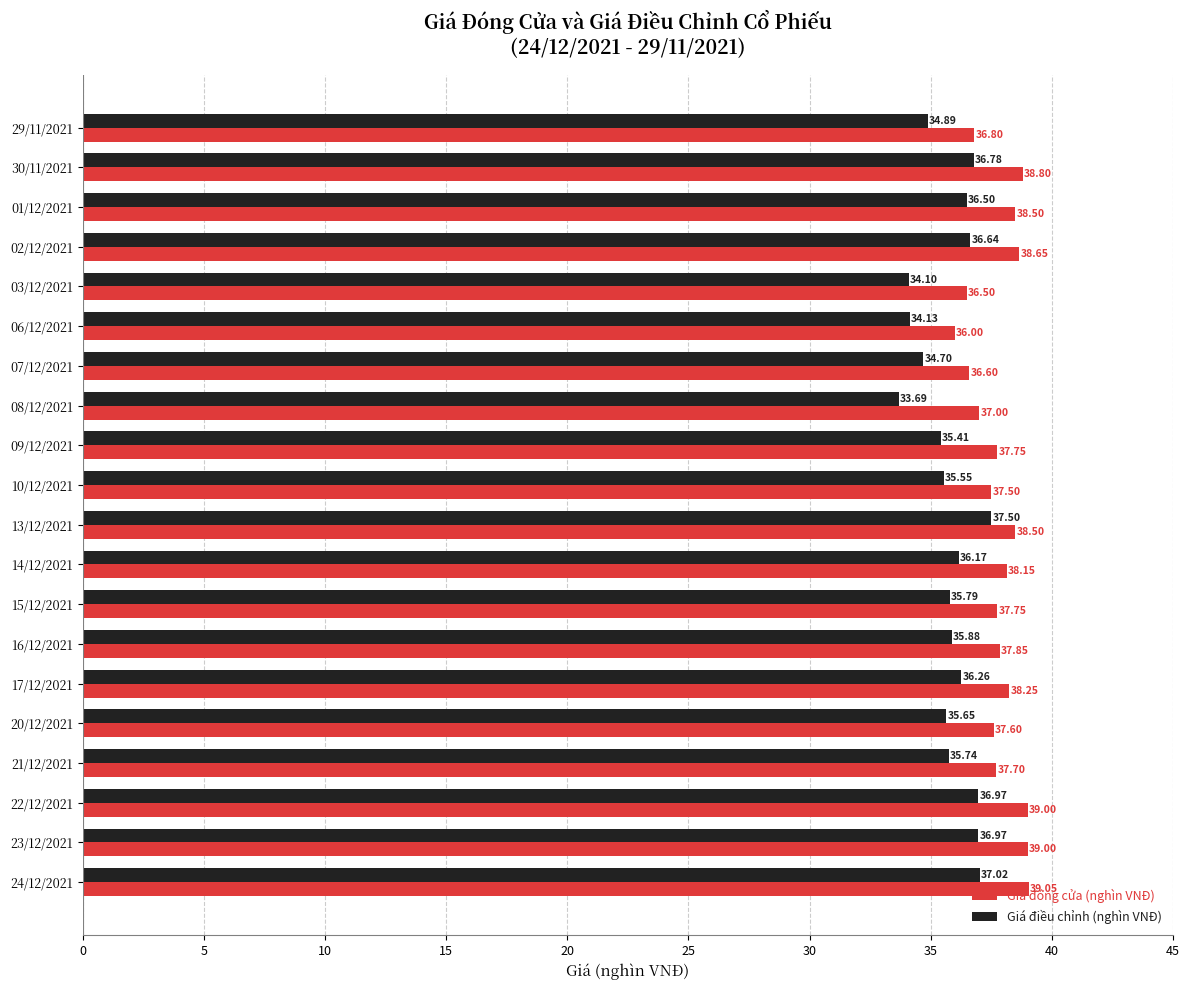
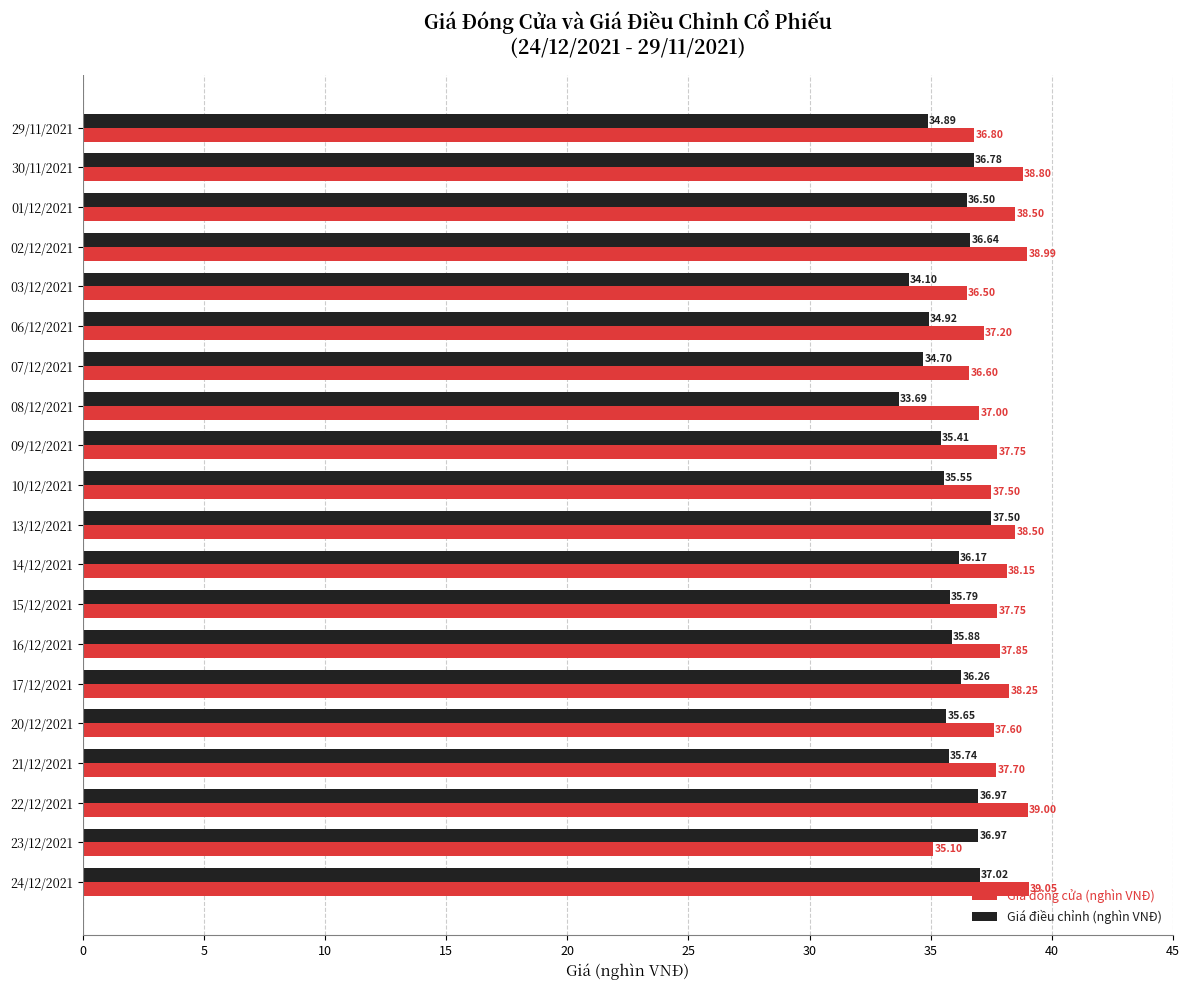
Giá đóng cửa (nghìn VNĐ), 02/12/2021: 38.65 -> 38.99
Giá điều chỉnh (nghìn VNĐ), 06/12/2021: 34.13 -> 34.92
Giá đóng cửa (nghìn VNĐ), 06/12/2021: 36.00 -> 37.20
Giá đóng cửa (nghìn VNĐ), 23/12/2021: 39.00 -> 35.10
